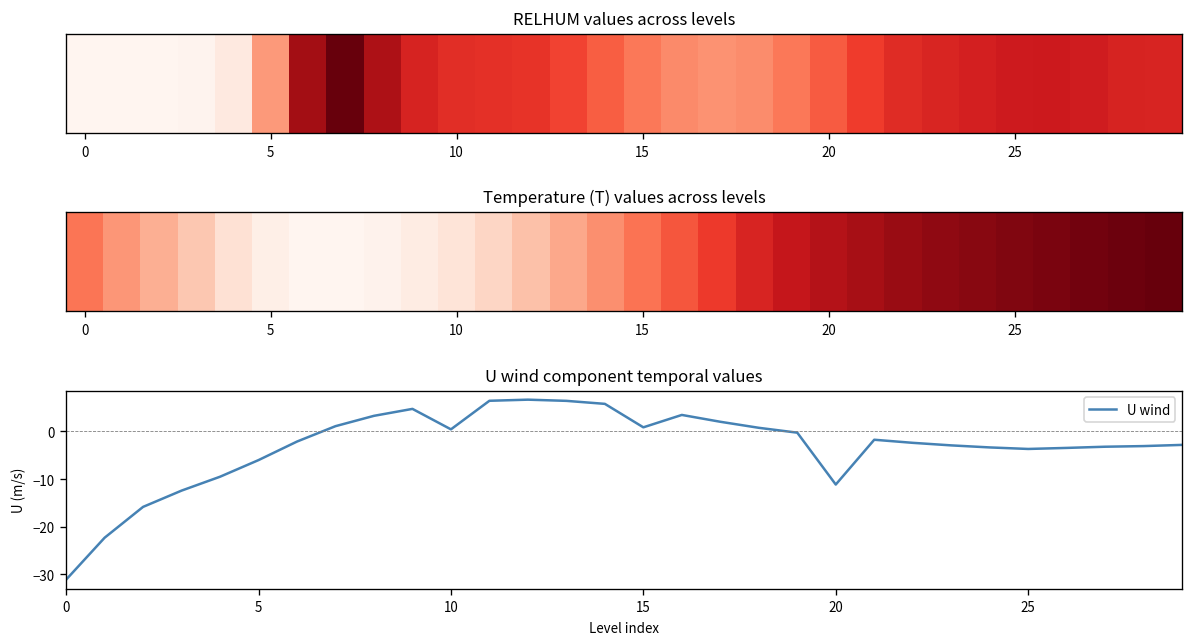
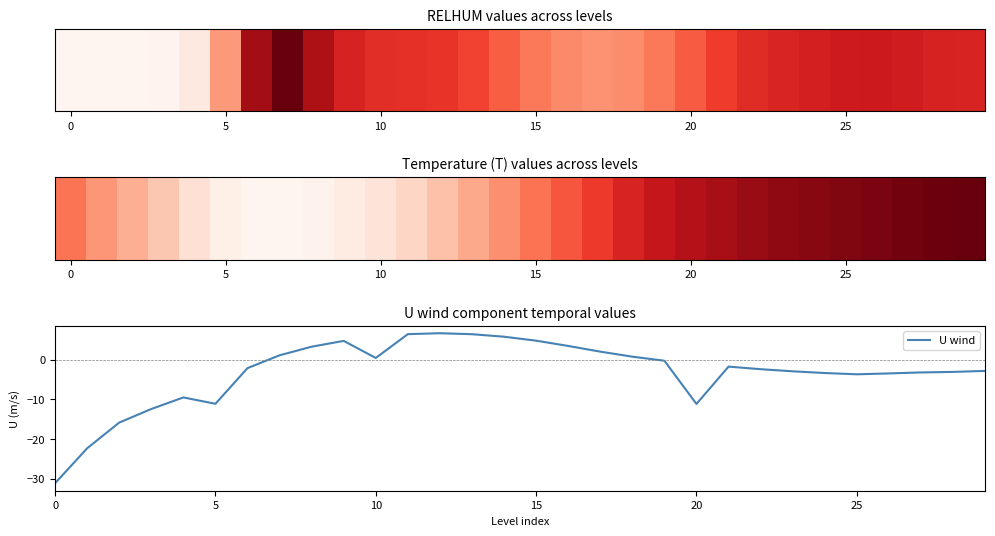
5: -6 -> -11
15: 1 -> 5
